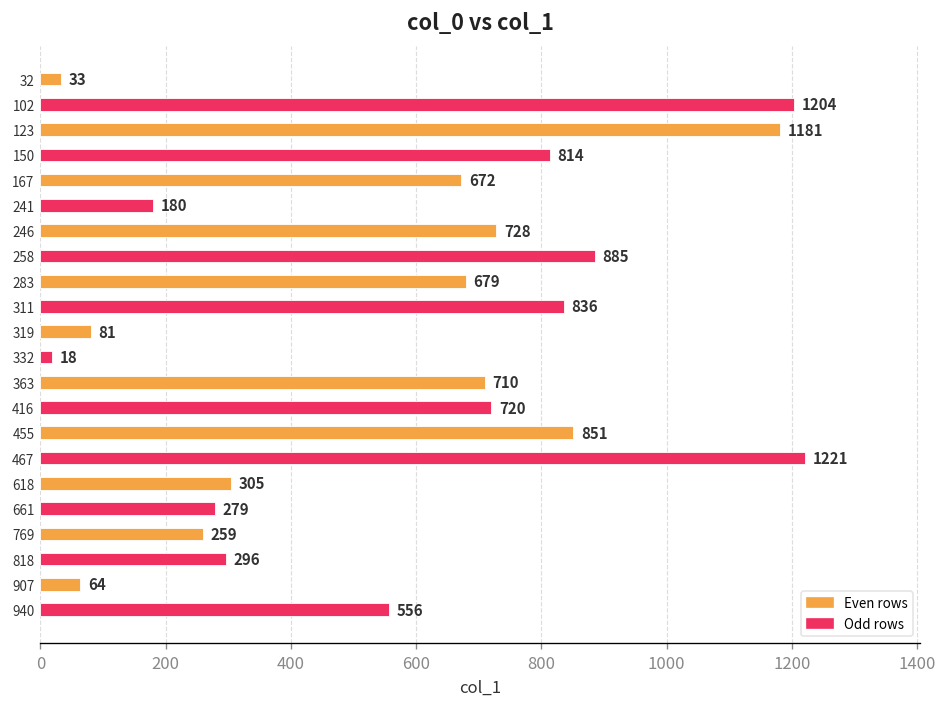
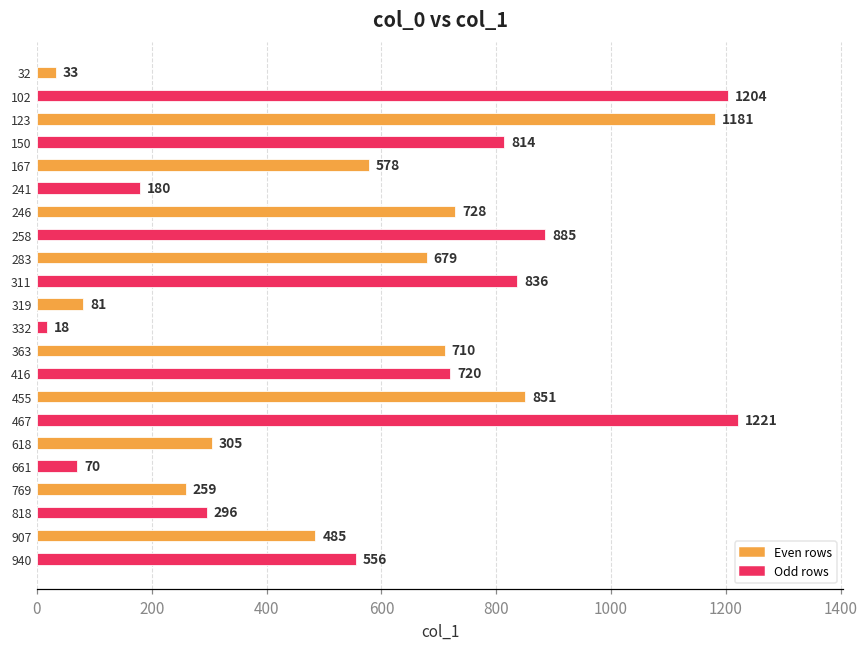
167: 672 -> 578
661: 279 -> 70
907: 64 -> 485
